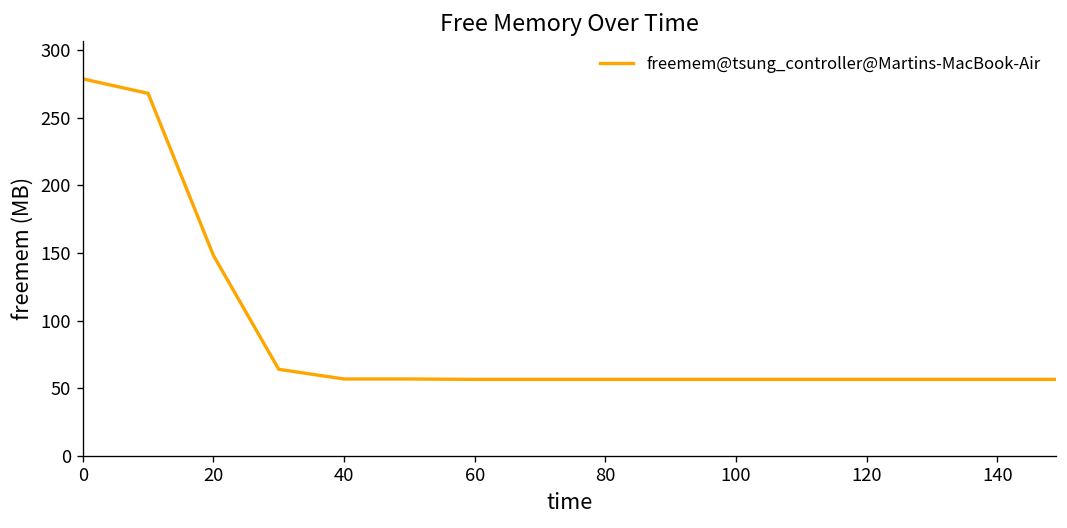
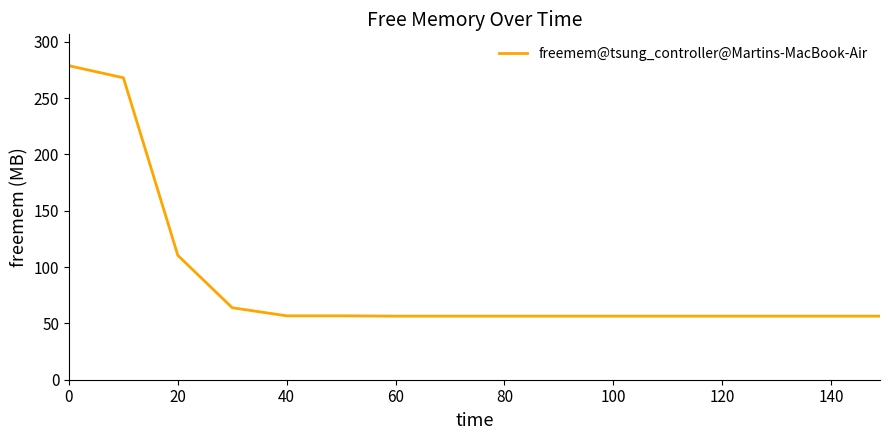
20: 148 -> 110
